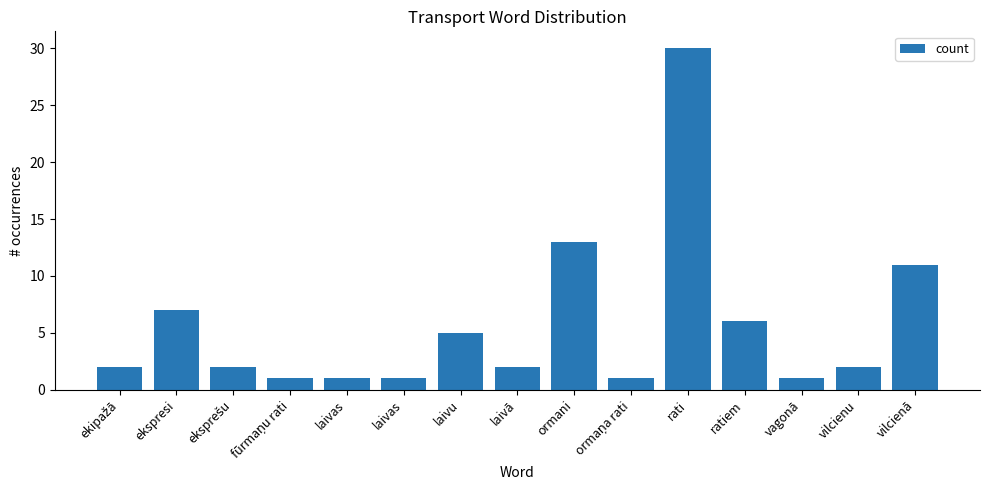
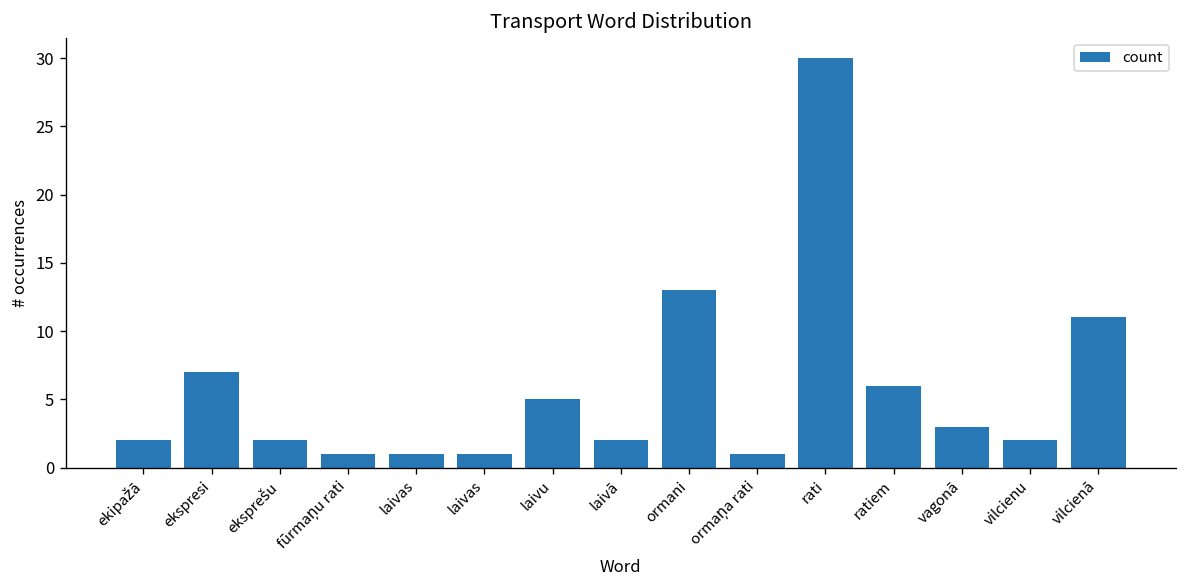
vagonā: 1 -> 3
